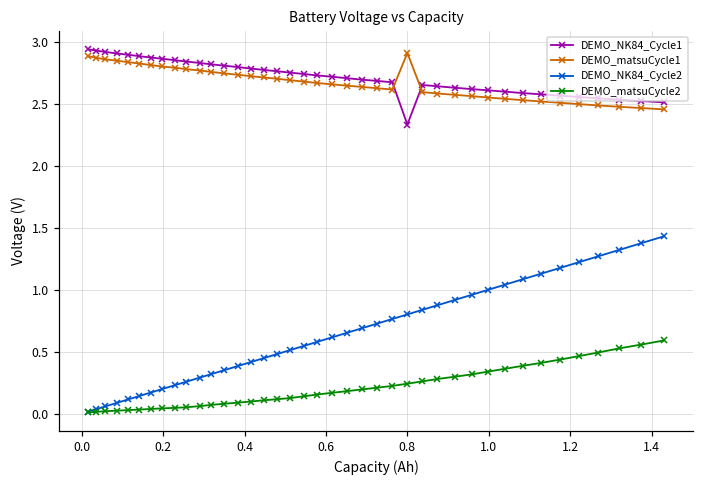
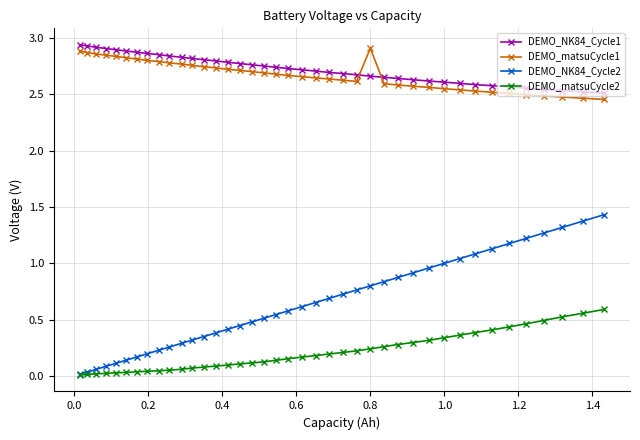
DEMO_NK84_Cycle1, 0.8: 2.33 -> 2.66
